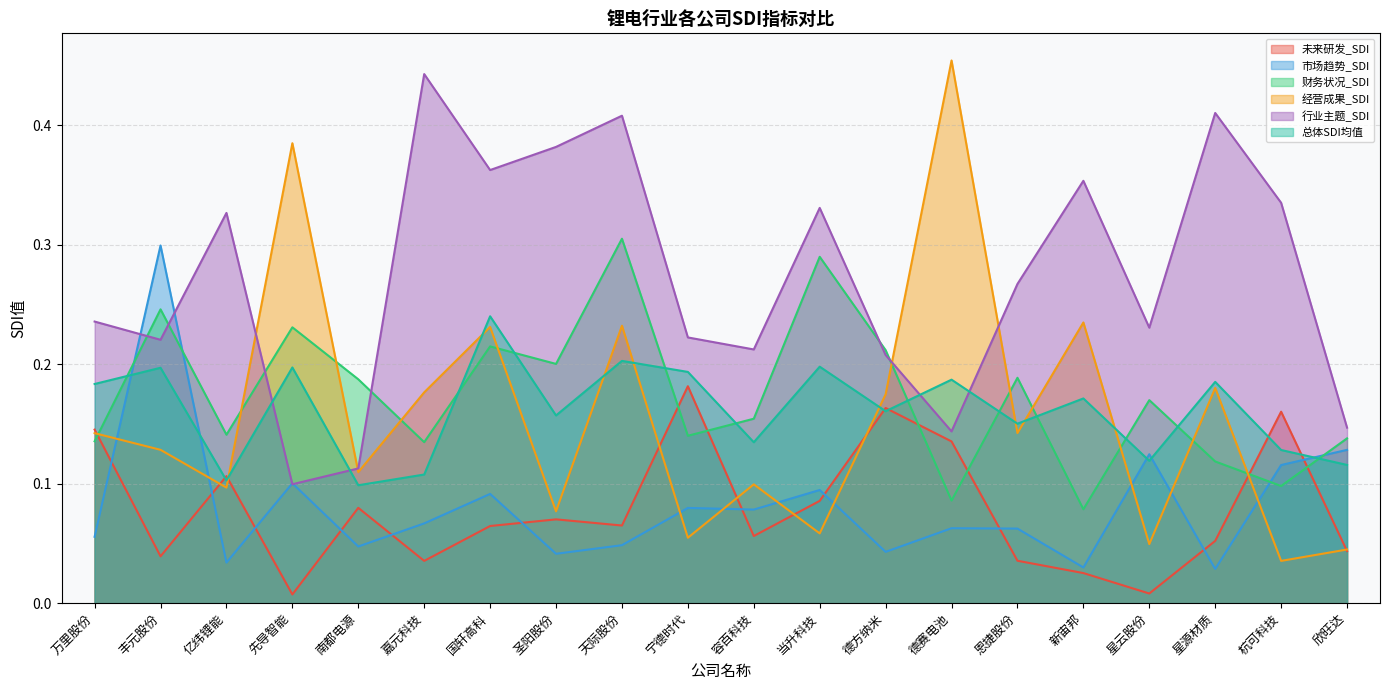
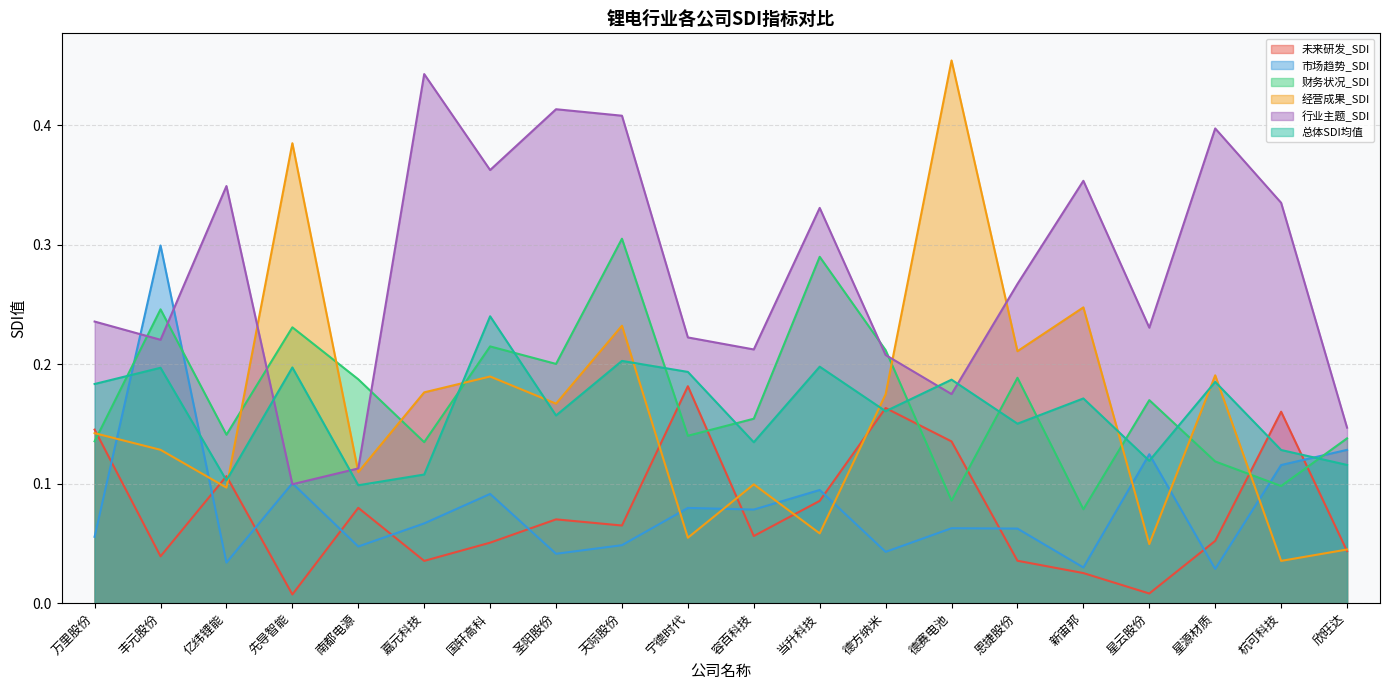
行业主题_SDI, 亿纬锂能: 0.327 -> 0.349
未来研发_SDI, 国轩高科: 0.065 -> 0.051
经营成果_SDI, 国轩高科: 0.231 -> 0.190
经营成果_SDI, 圣阳股份: 0.077 -> 0.167
行业主题_SDI, 圣阳股份: 0.382 -> 0.413
行业主题_SDI, 德赛电池: 0.144 -> 0.175
经营成果_SDI, 恩捷股份: 0.142 -> 0.211
经营成果_SDI, 新宙邦: 0.235 -> 0.248
经营成果_SDI, 星源材质: 0.180 -> 0.191
行业主题_SDI, 星源材质: 0.410 -> 0.397
